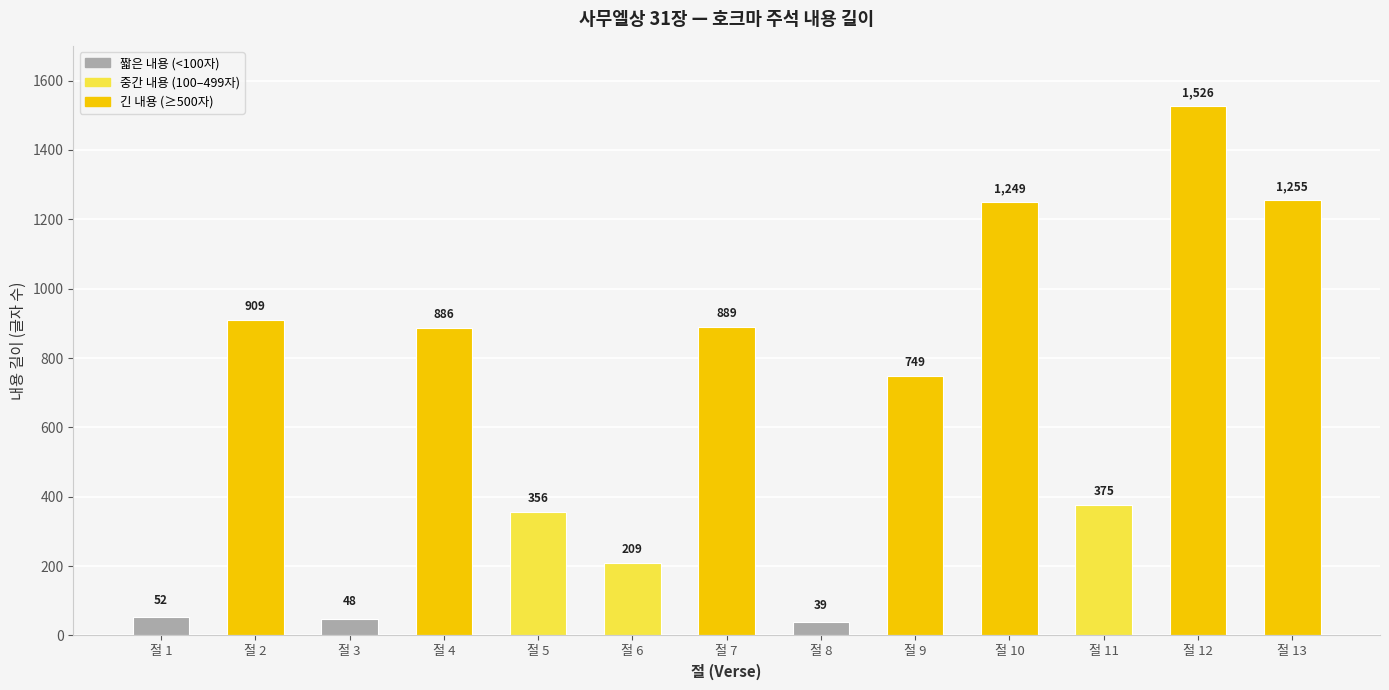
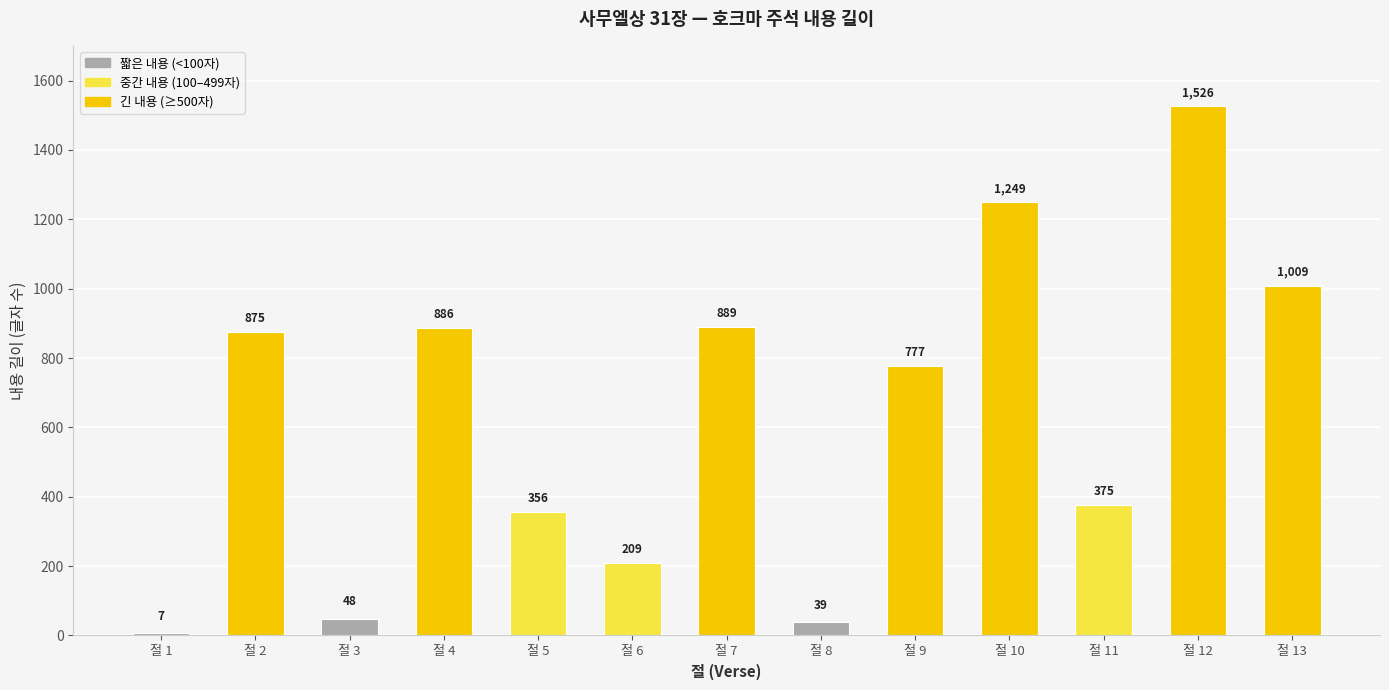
절 1: 52 -> 7
절 2: 909 -> 875
절 9: 749 -> 777
절 13: 1,255 -> 1,009
